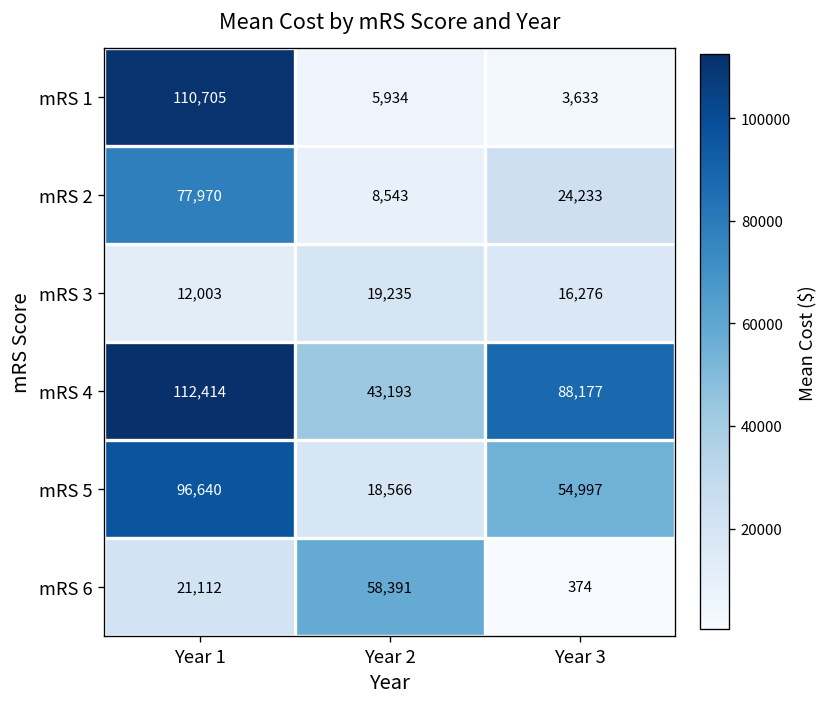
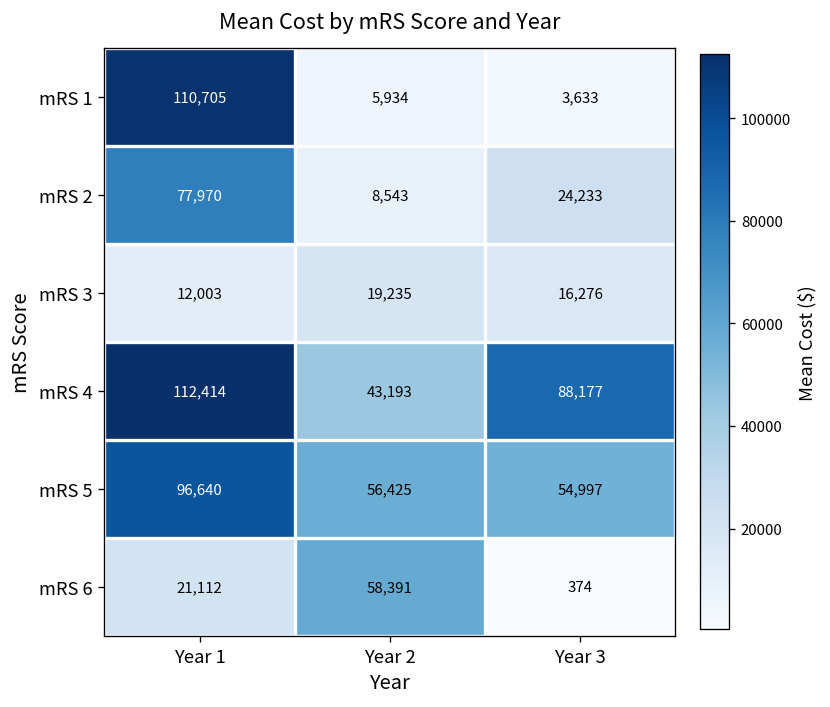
mRS 5, Year 2: 18,566 -> 56,425
